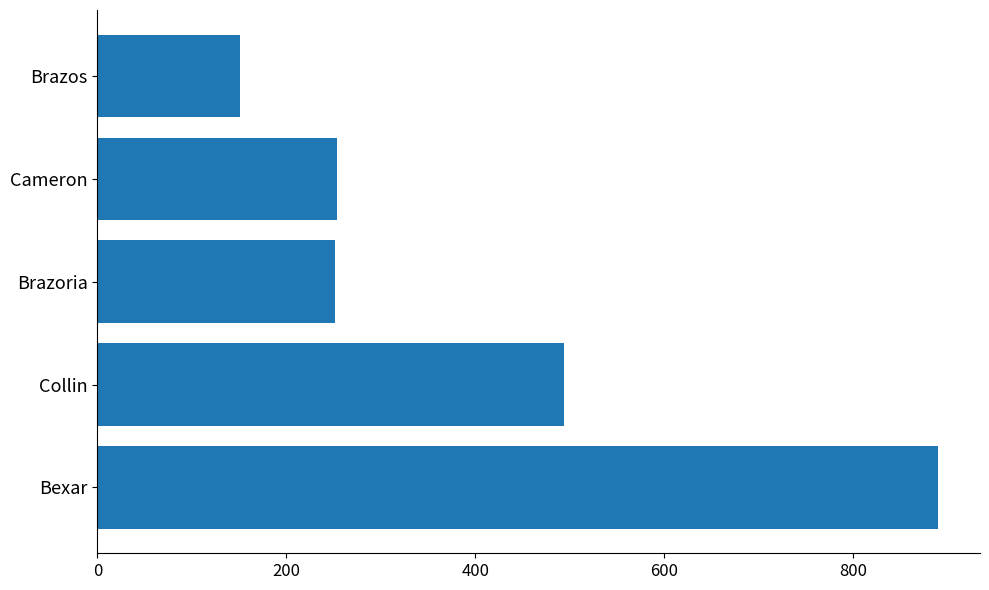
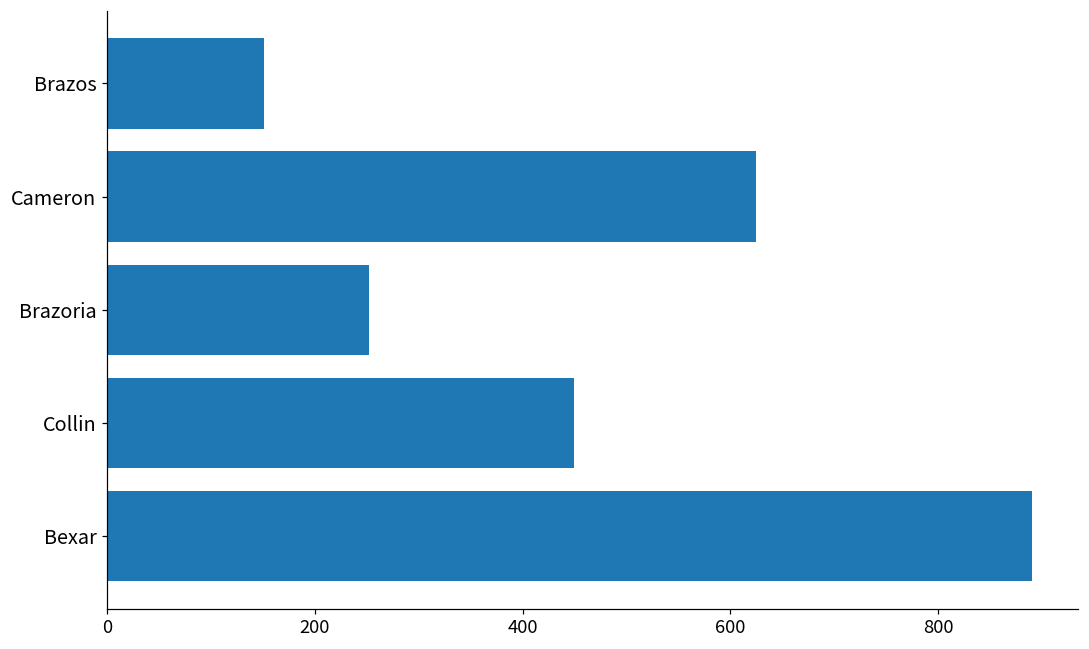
Cameron: 250 -> 630
Collin: 490 -> 450
